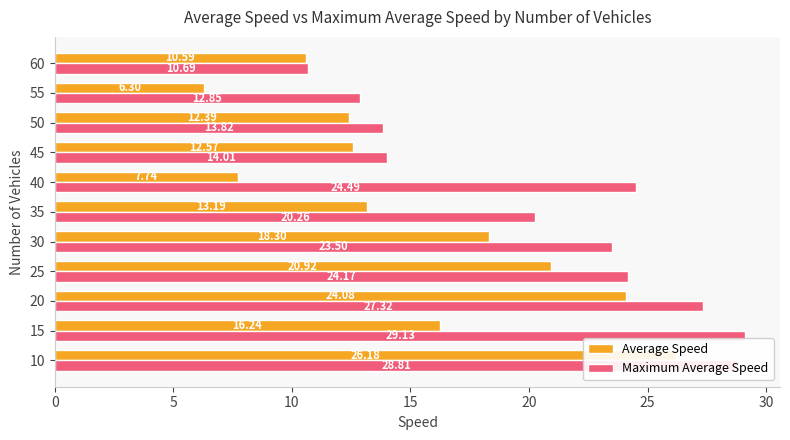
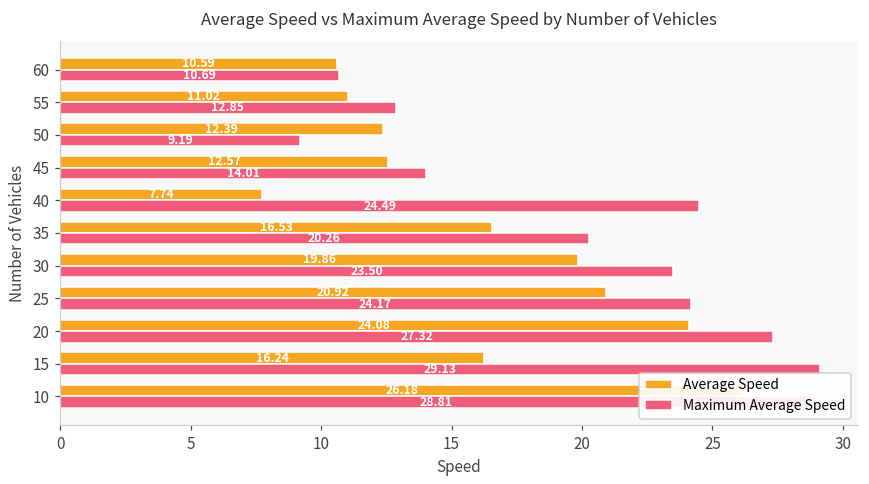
Average Speed, 55: 6.30 -> 11.02
Maximum Average Speed, 50: 13.82 -> 9.19
Average Speed, 35: 13.19 -> 16.53
Average Speed, 30: 18.30 -> 19.86
